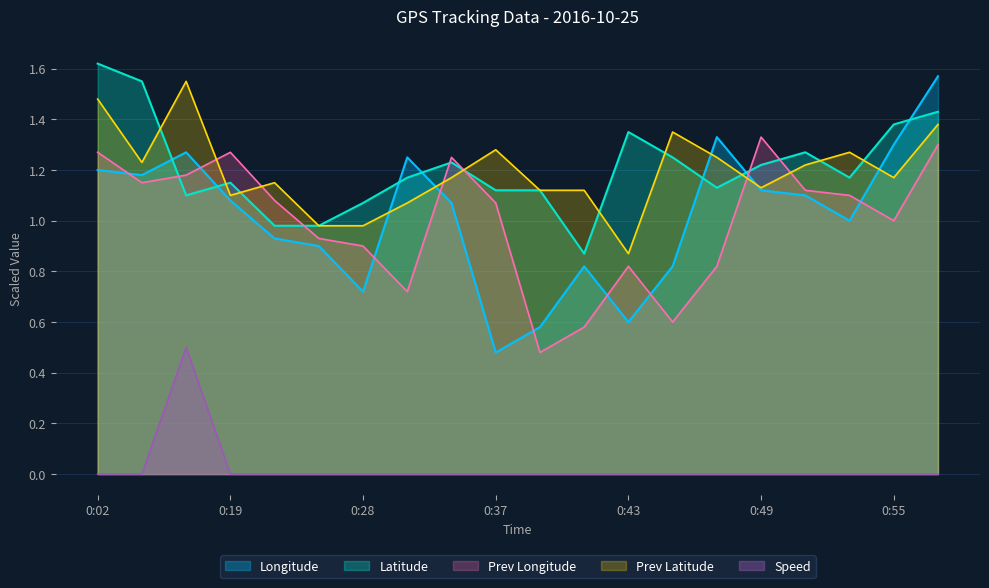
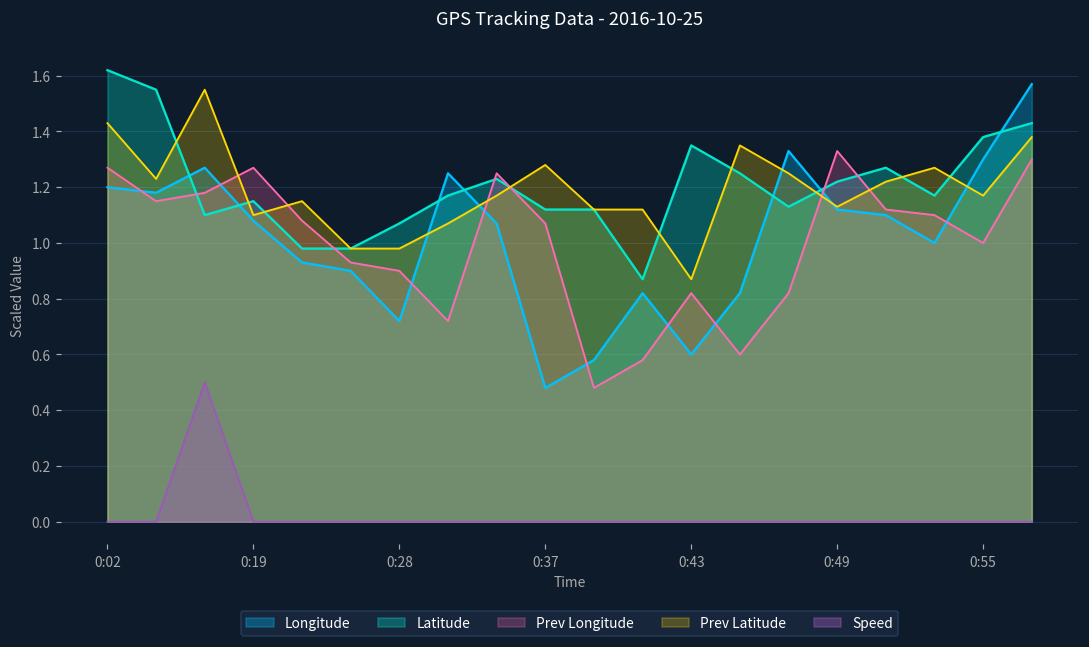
Prev Latitude, 0:02: 1.48 -> 1.43
